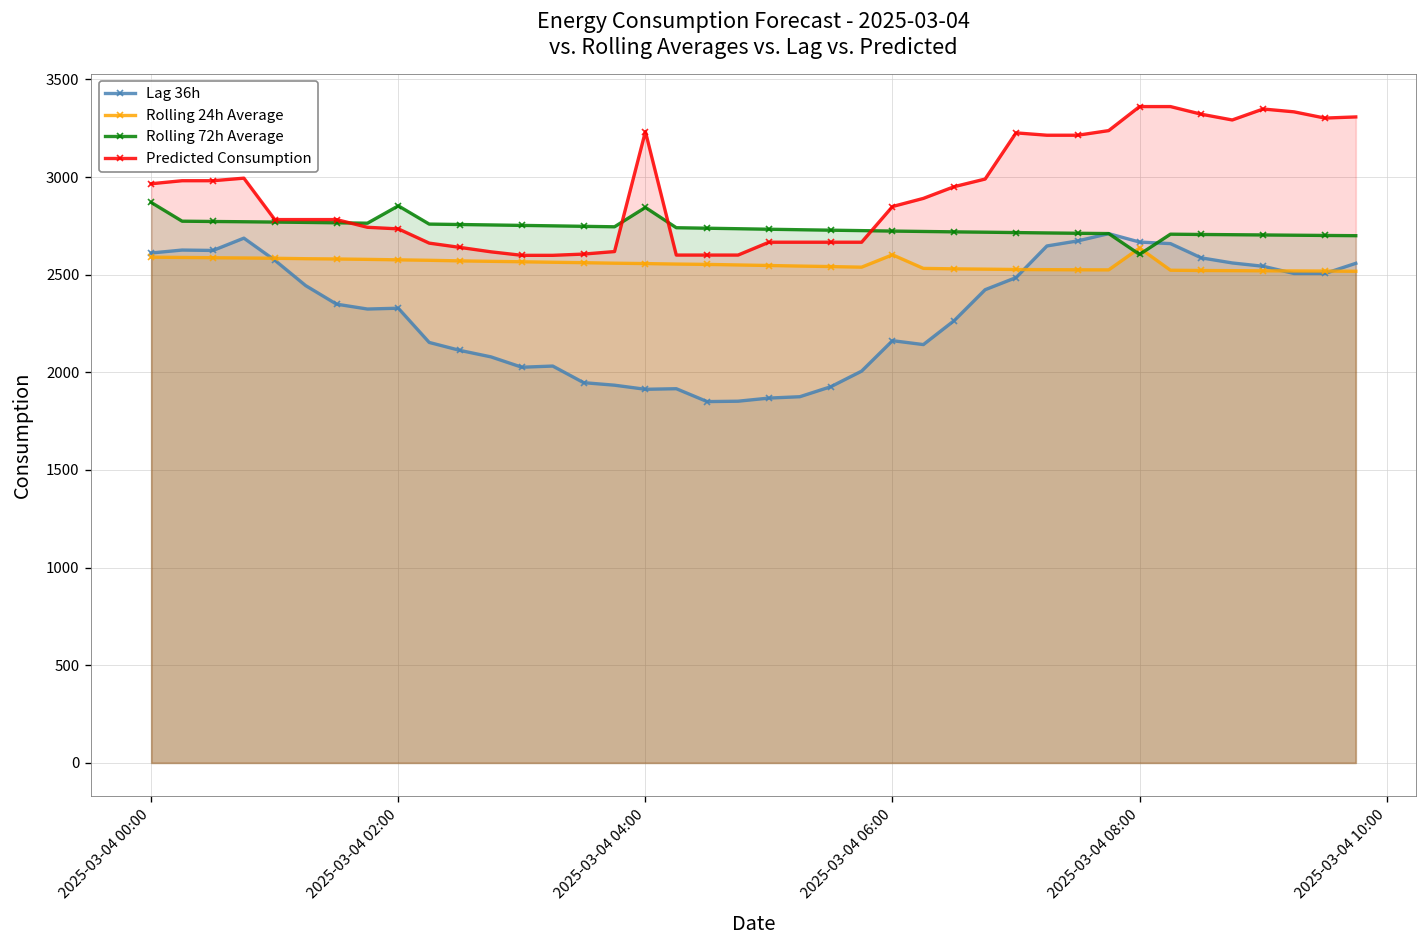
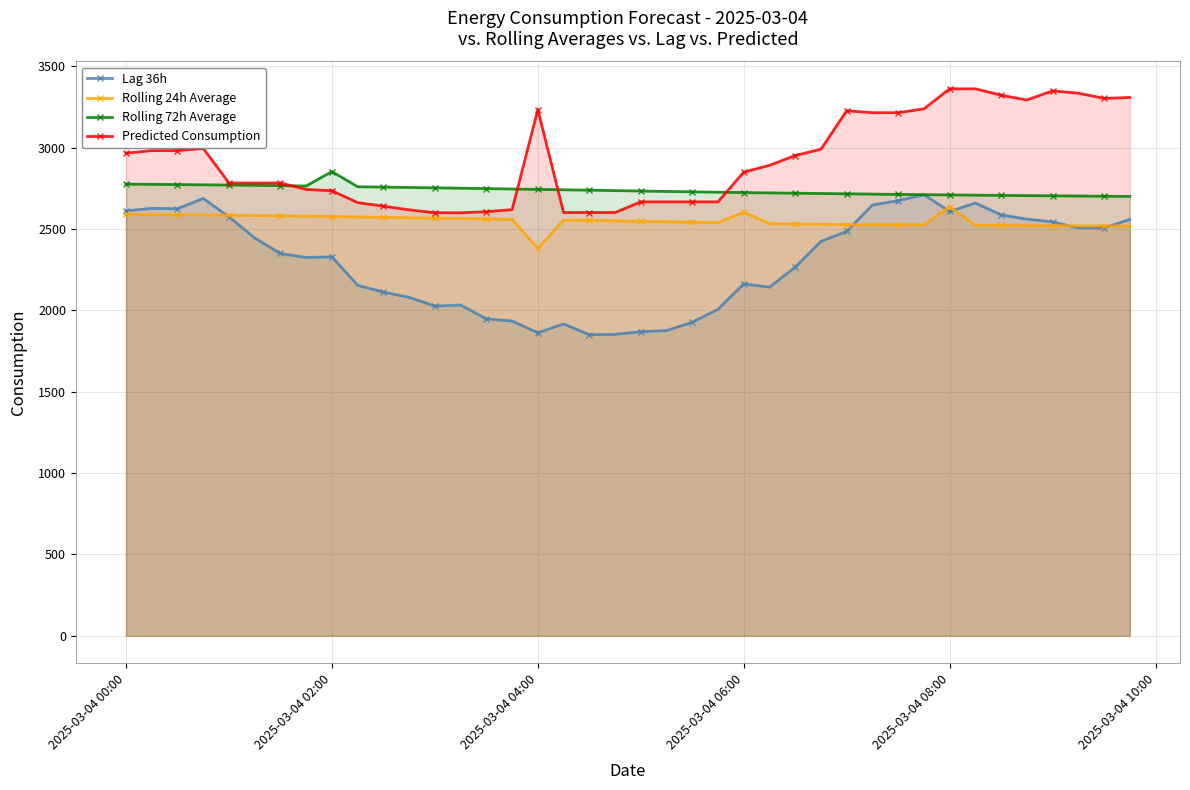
Rolling 72h Average, 2025-03-04 00:00: 2870 -> 2780
Lag 36h, 2025-03-04 04:00: 1910 -> 1860
Rolling 24h Average, 2025-03-04 04:00: 2560 -> 2380
Rolling 72h Average, 2025-03-04 04:00: 2840 -> 2740
Lag 36h, 2025-03-04 08:00: 2670 -> 2610
Rolling 72h Average, 2025-03-04 08:00: 2600 -> 2710
